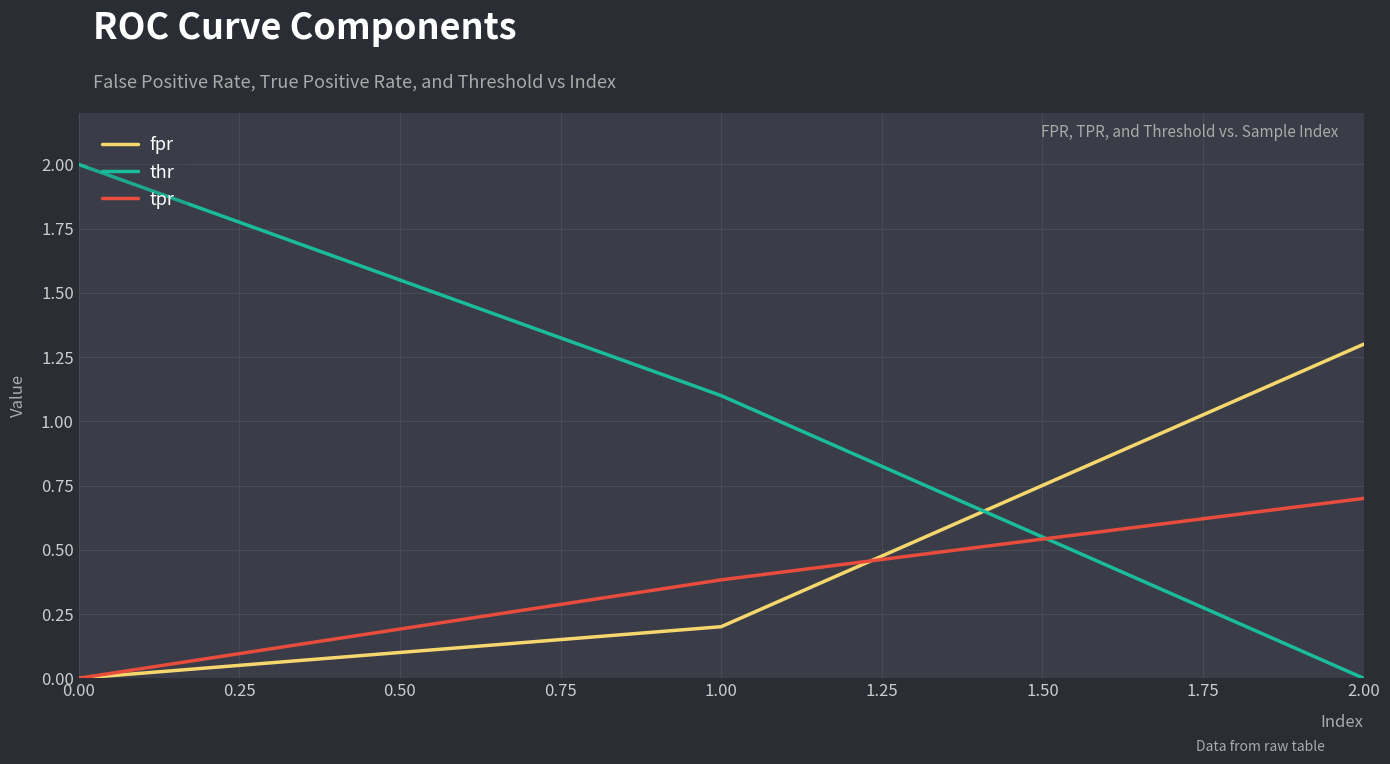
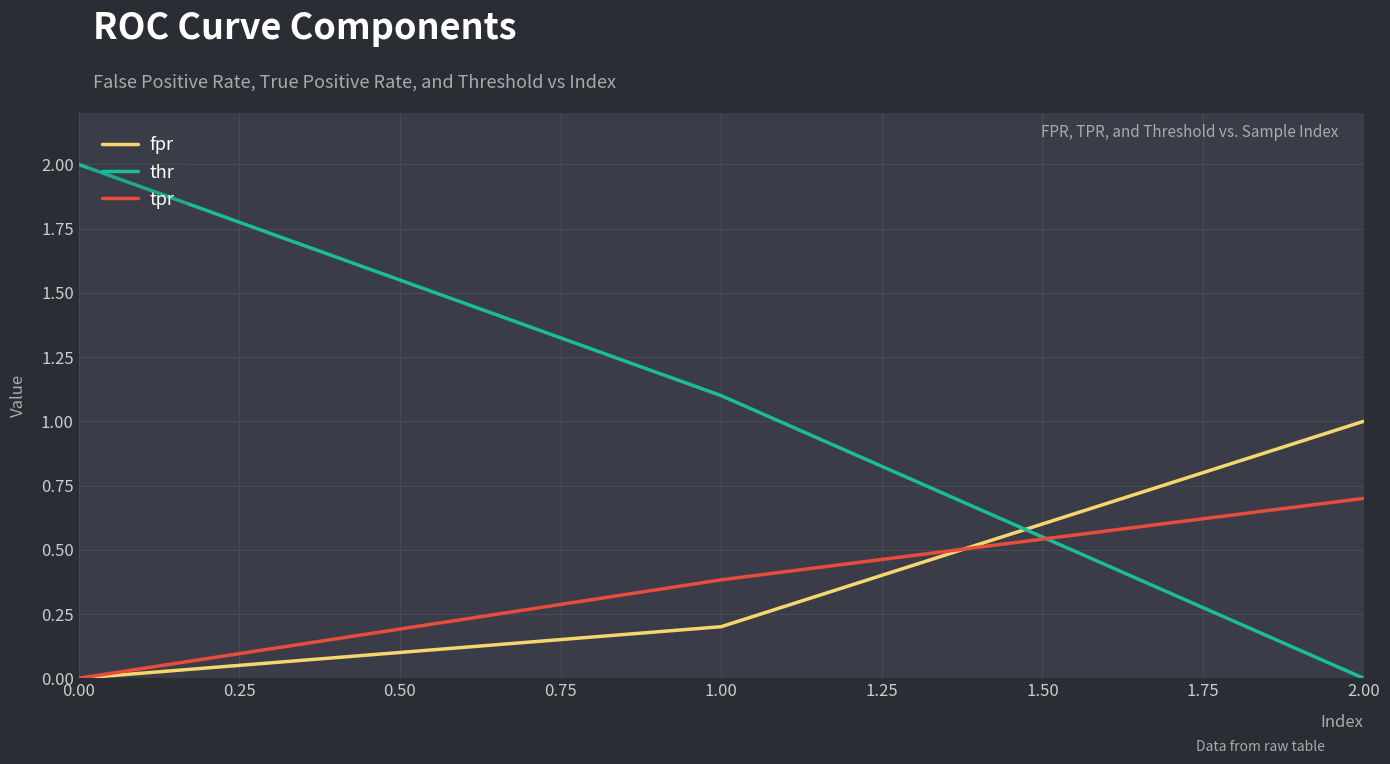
fpr, 2.00: 1.3 -> 1.0
